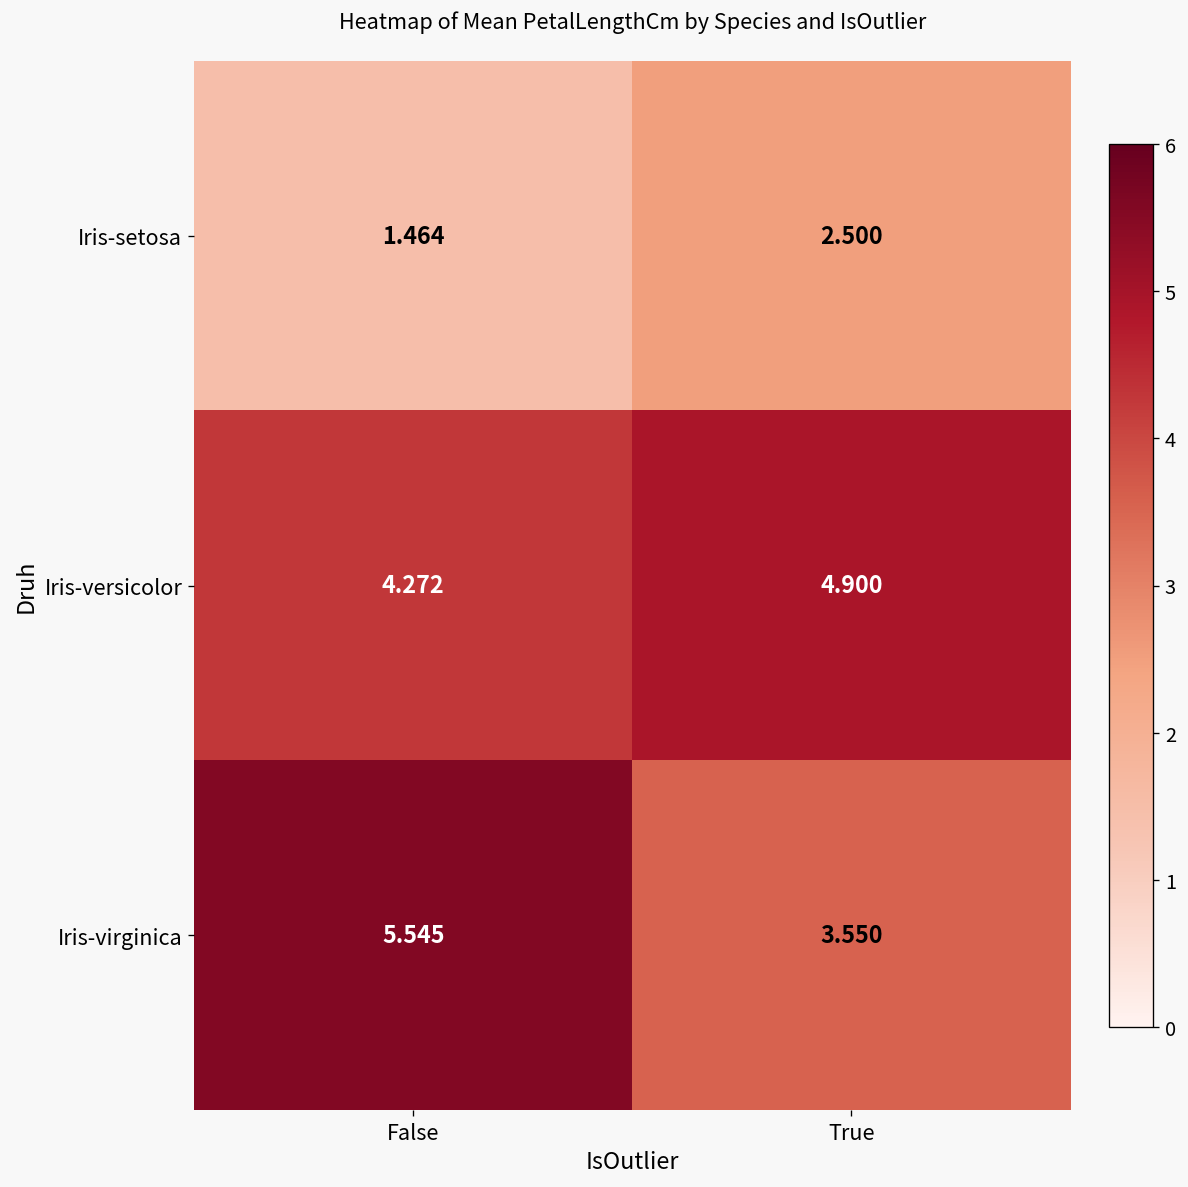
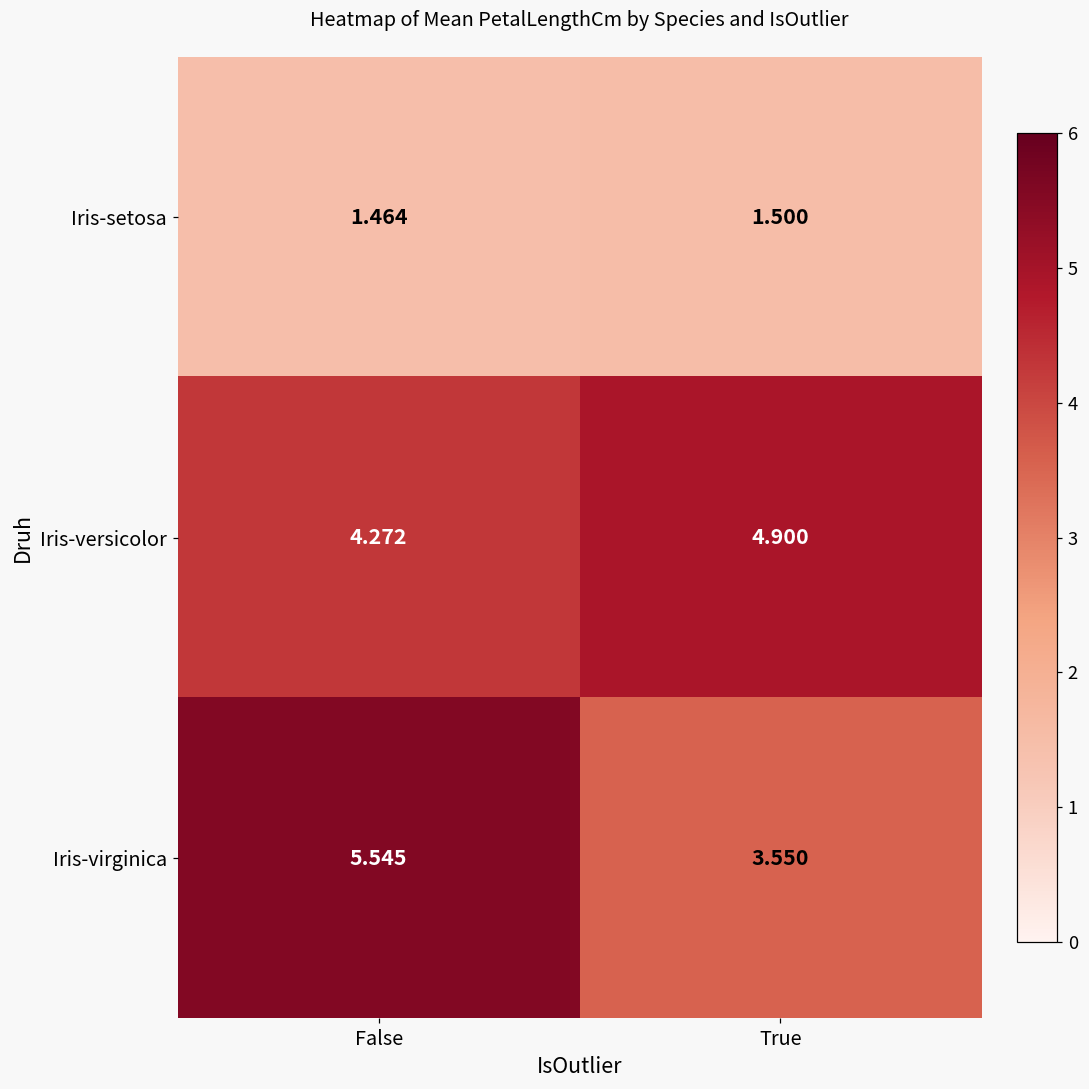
Iris-setosa, True: 2.500 -> 1.500
